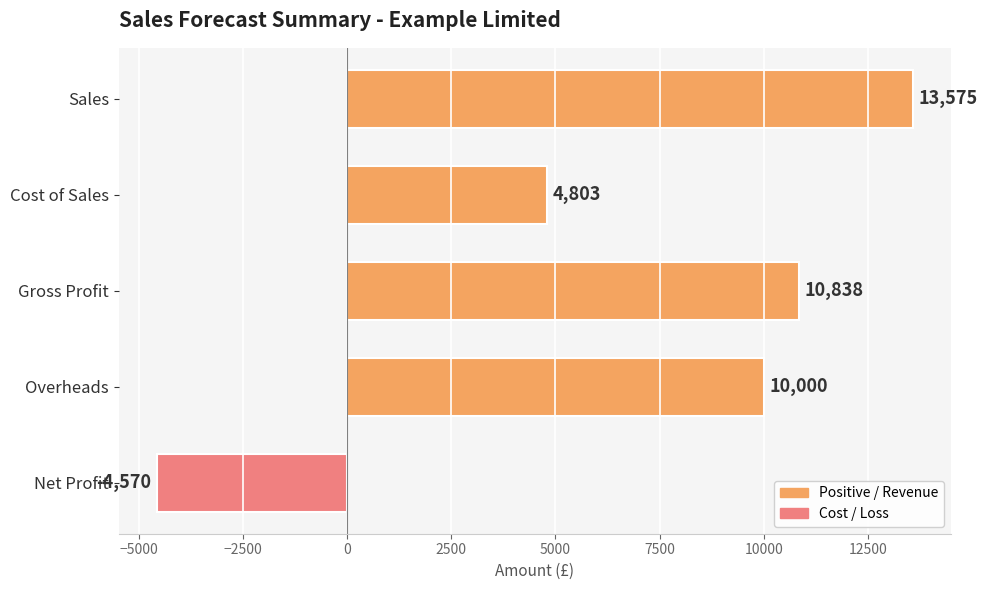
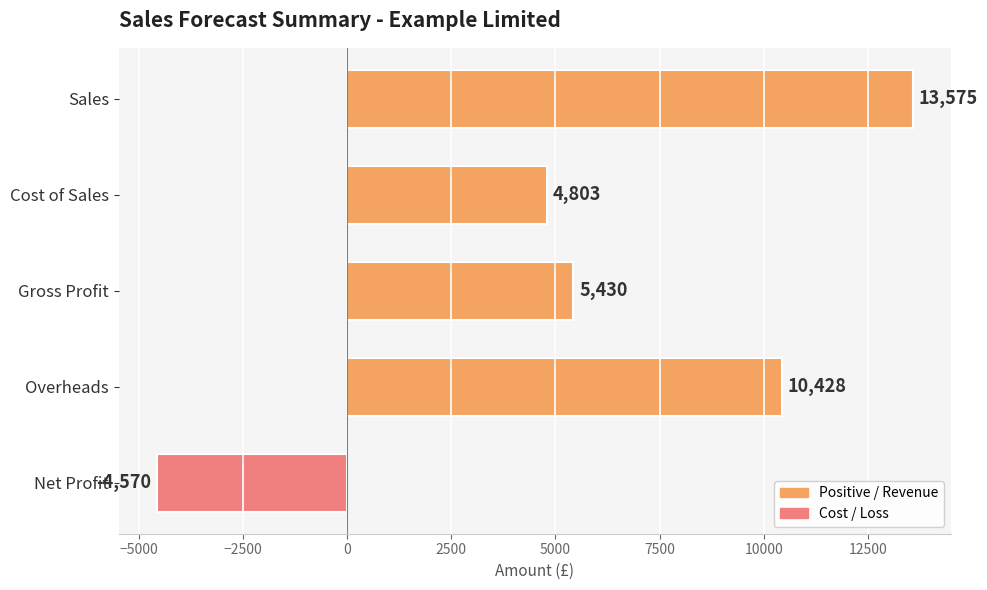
Gross Profit: 10,838 -> 5,430
Overheads: 10,000 -> 10,428
